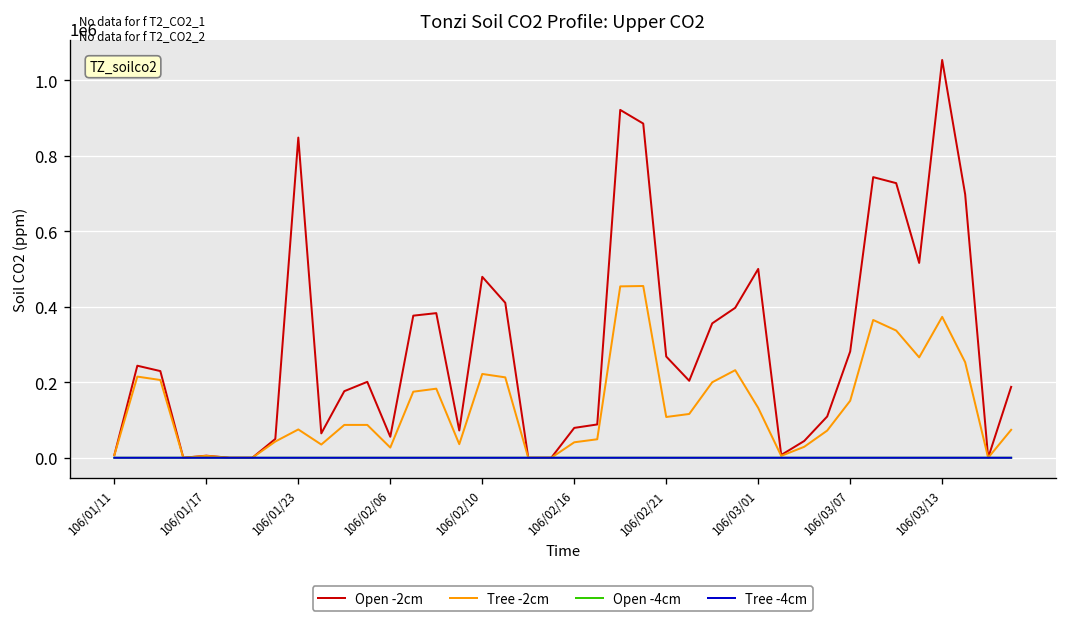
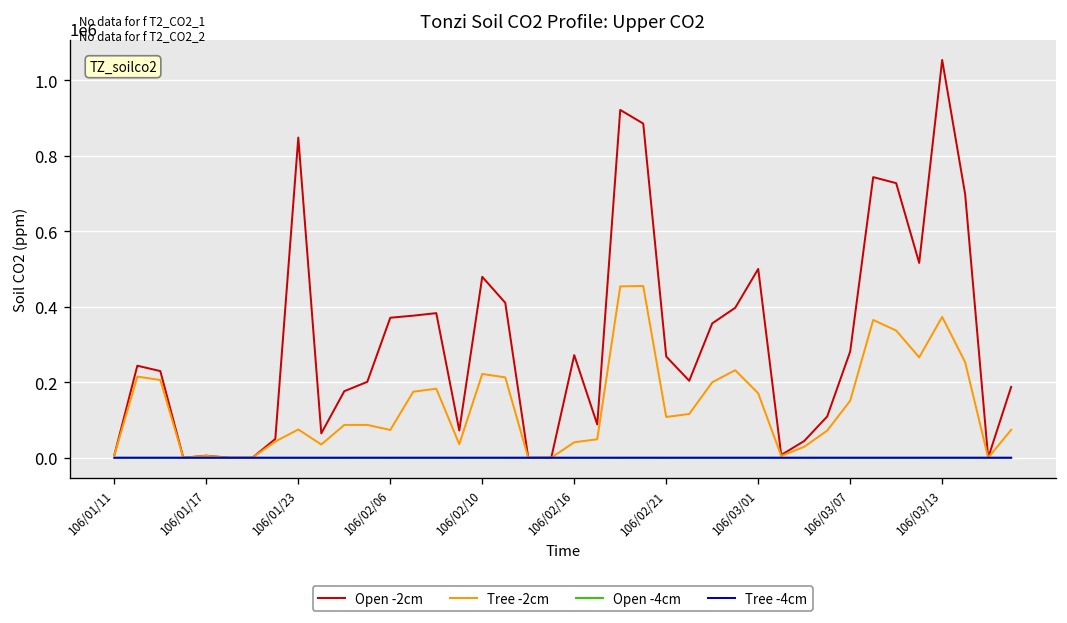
Open -2cm, 106/02/06: 60000 -> 370000
Tree -2cm, 106/02/06: 30000 -> 70000
Open -2cm, 106/02/16: 80000 -> 270000
Tree -2cm, 106/03/01: 130000 -> 170000
